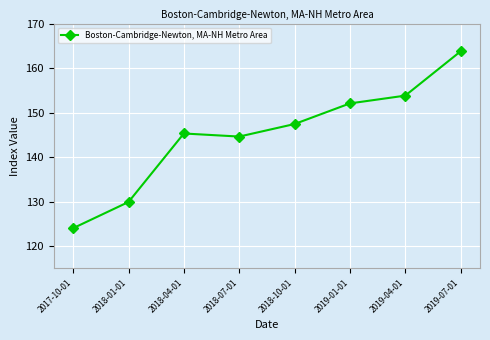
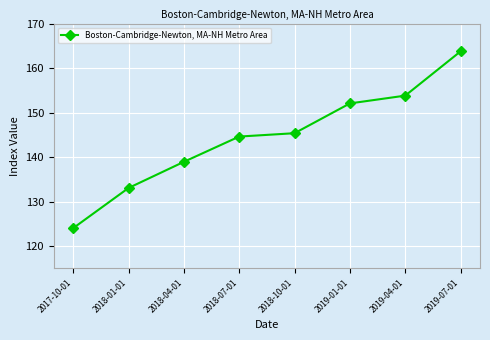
2018-01-01: 130 -> 133
2018-04-01: 145 -> 139
2018-10-01: 147 -> 145
